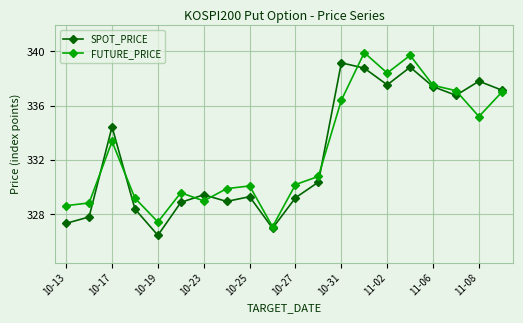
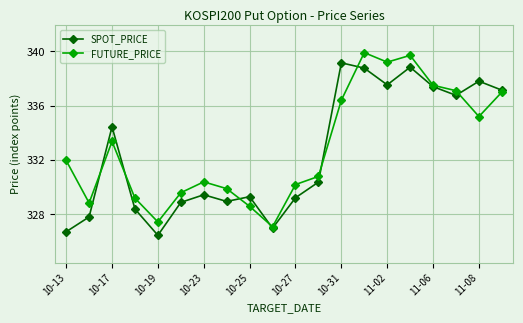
SPOT_PRICE, 10-13: 327.4 -> 326.7
FUTURE_PRICE, 10-13: 328.7 -> 332.0
FUTURE_PRICE, 10-23: 329.0 -> 330.4
FUTURE_PRICE, 10-25: 330.1 -> 328.6
FUTURE_PRICE, 11-02: 338.4 -> 339.2
